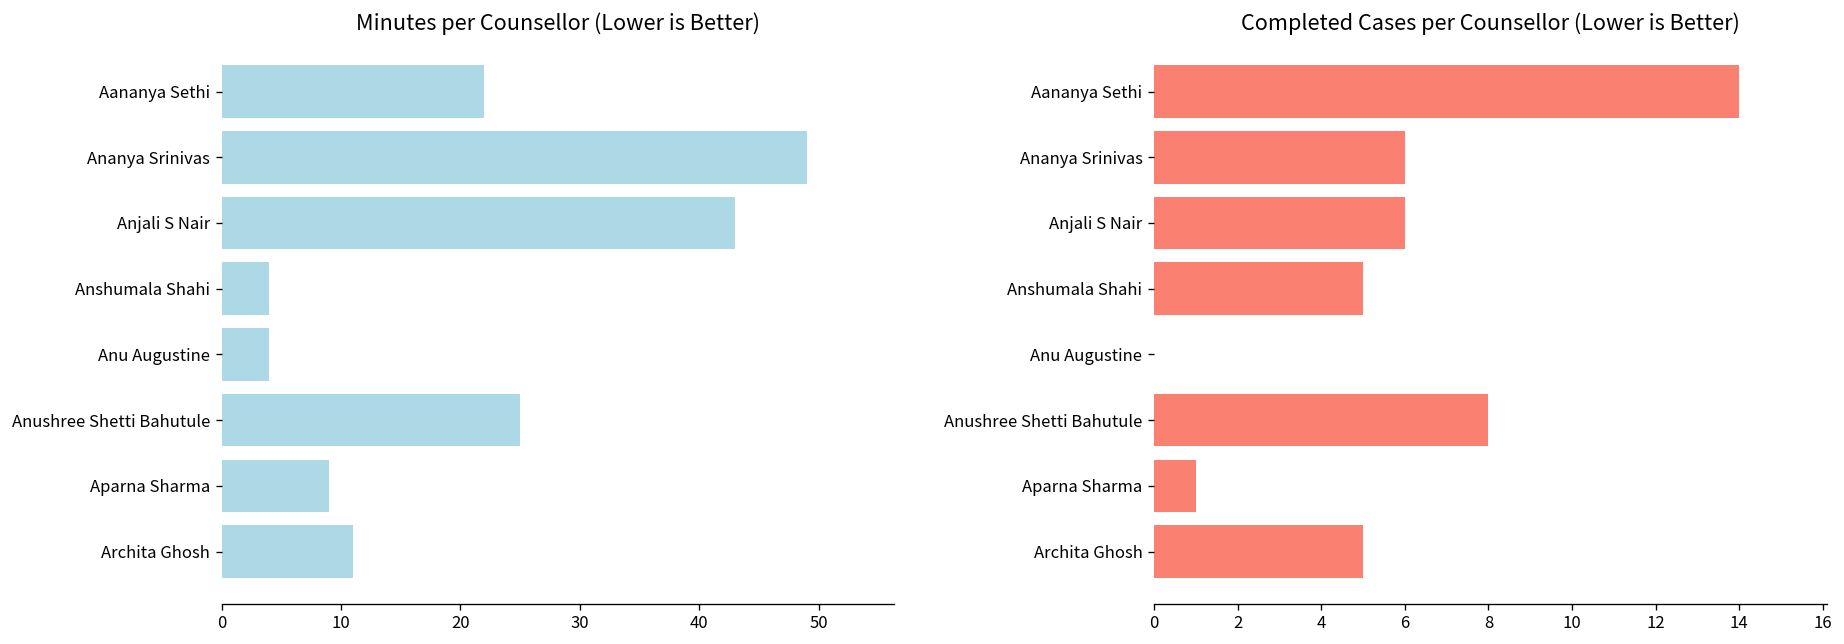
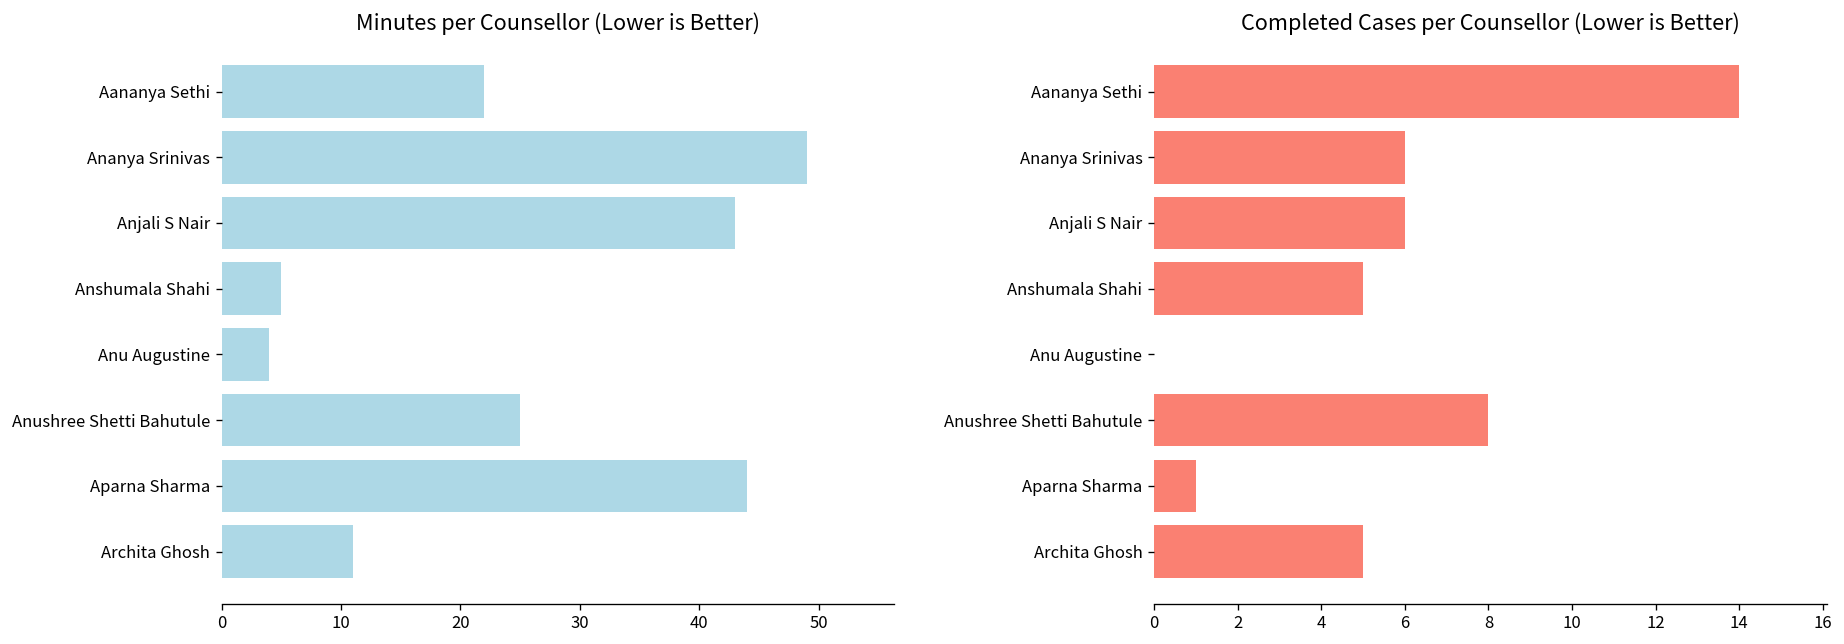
Minutes per Counsellor (Lower is Better), Anshumala Shahi: 4 -> 5
Minutes per Counsellor (Lower is Better), Aparna Sharma: 9 -> 44
